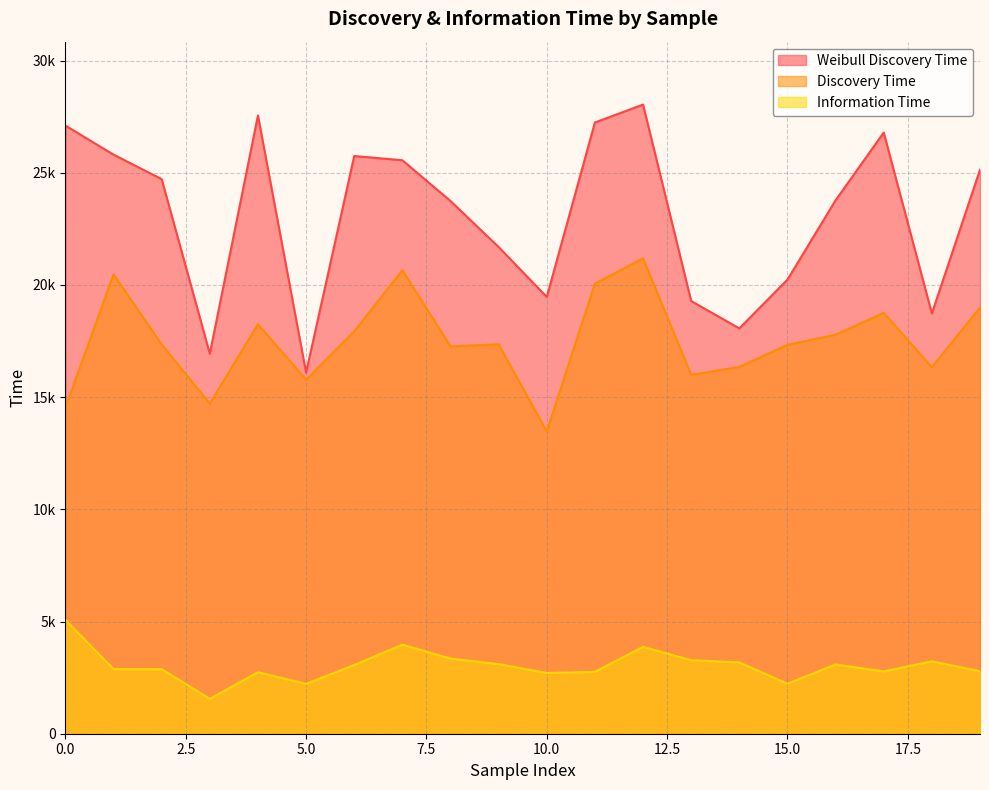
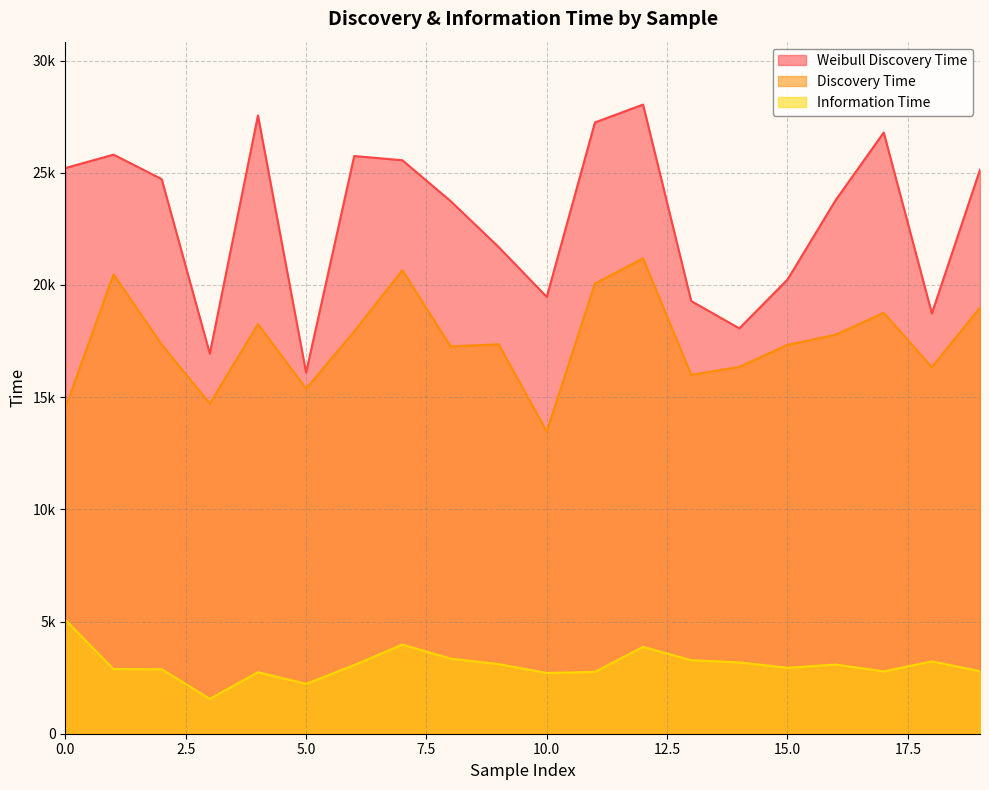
Weibull Discovery Time, 0.0: 27100 -> 25200
Discovery Time, 5.0: 15800 -> 15400
Information Time, 15.0: 2200 -> 2900
